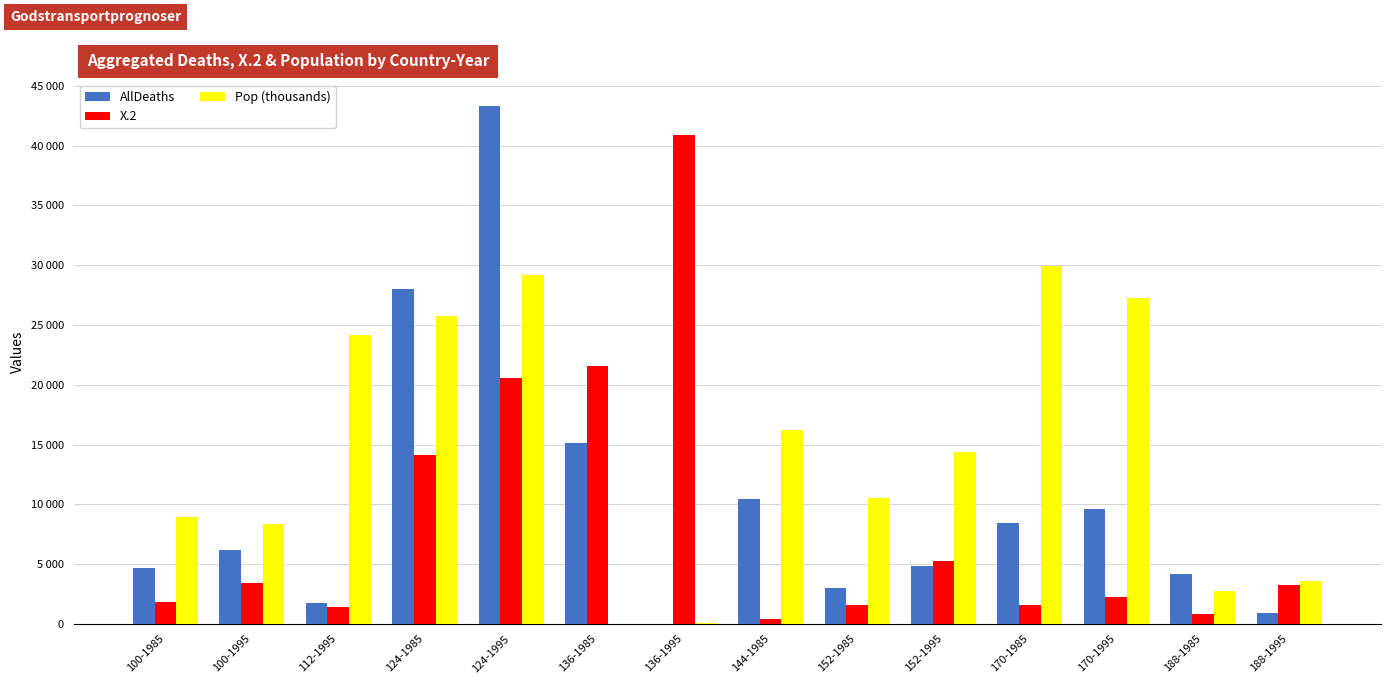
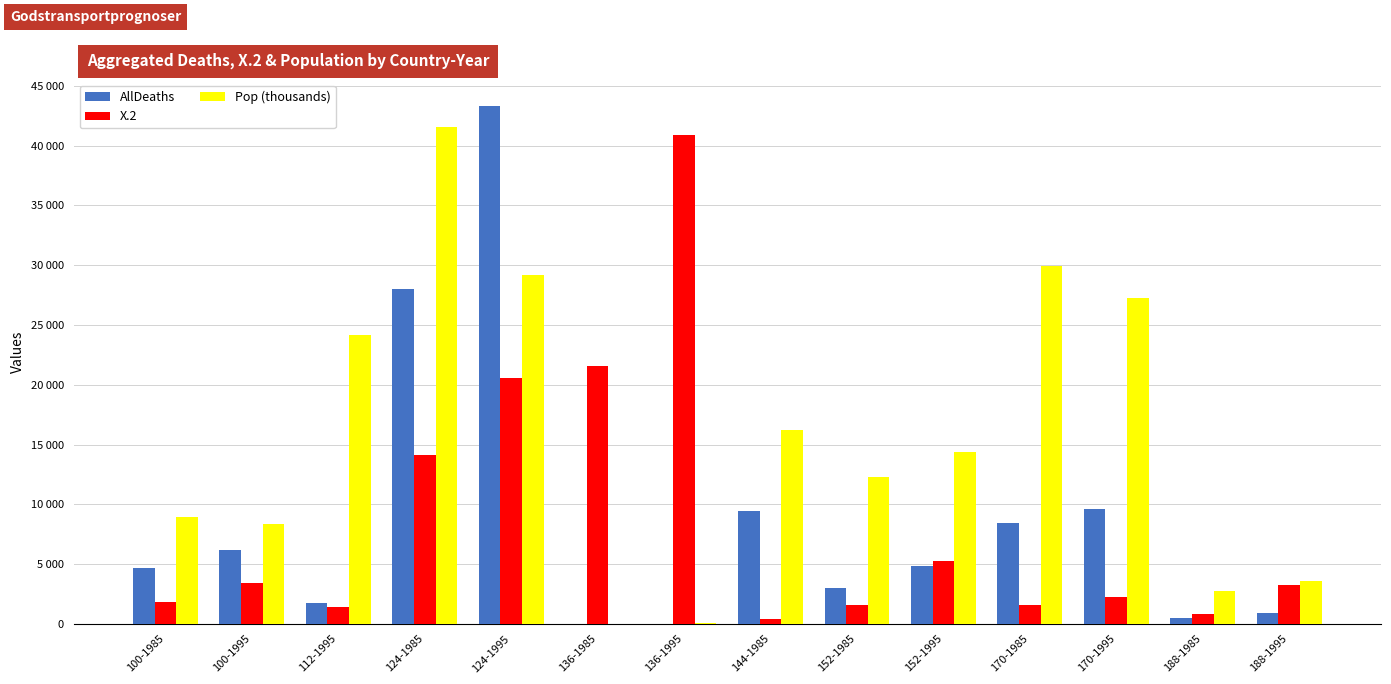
Pop (thousands), 124-1985: 25700 -> 41600
AllDeaths, 136-1985: 15100 -> 0
AllDeaths, 144-1985: 10500 -> 9400
Pop (thousands), 152-1985: 10500 -> 12300
AllDeaths, 188-1985: 4100 -> 500
